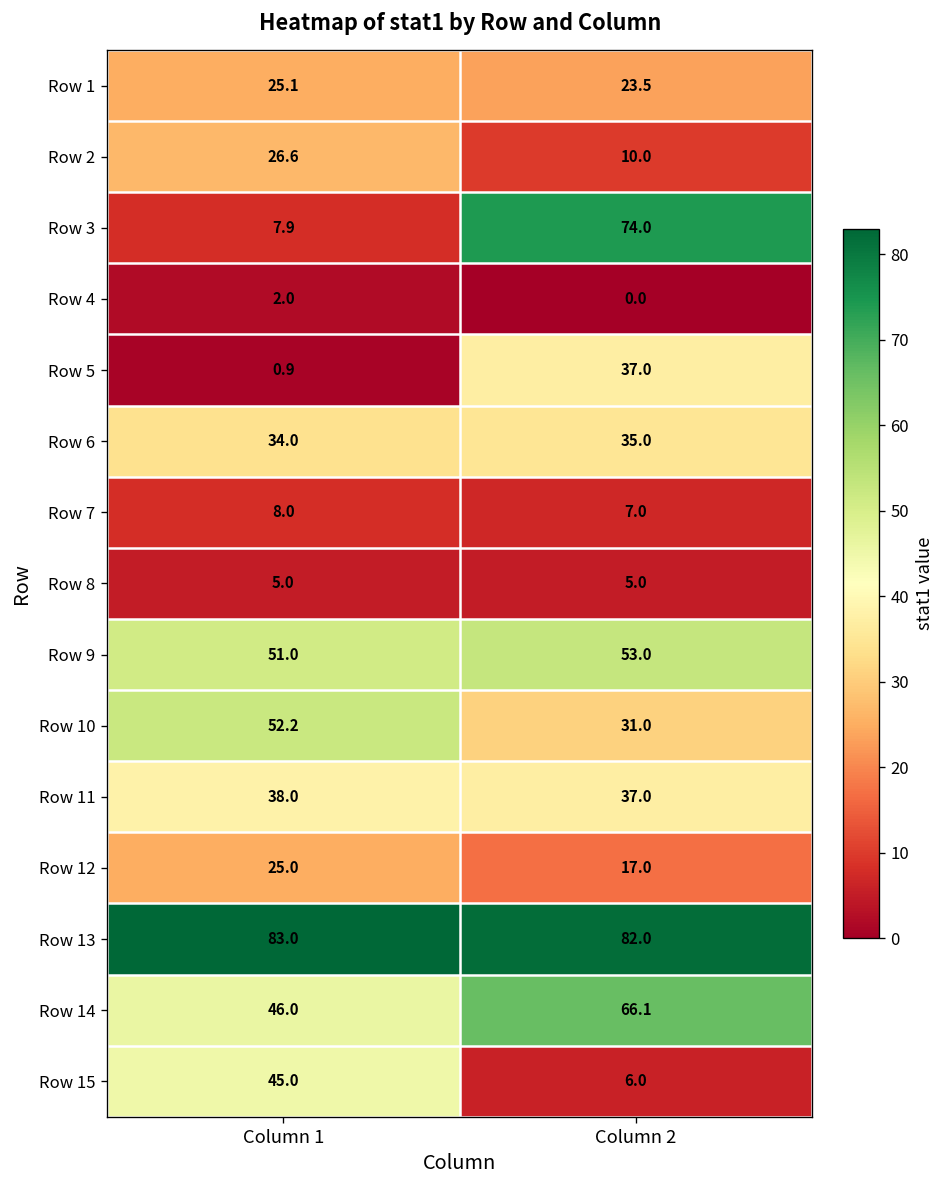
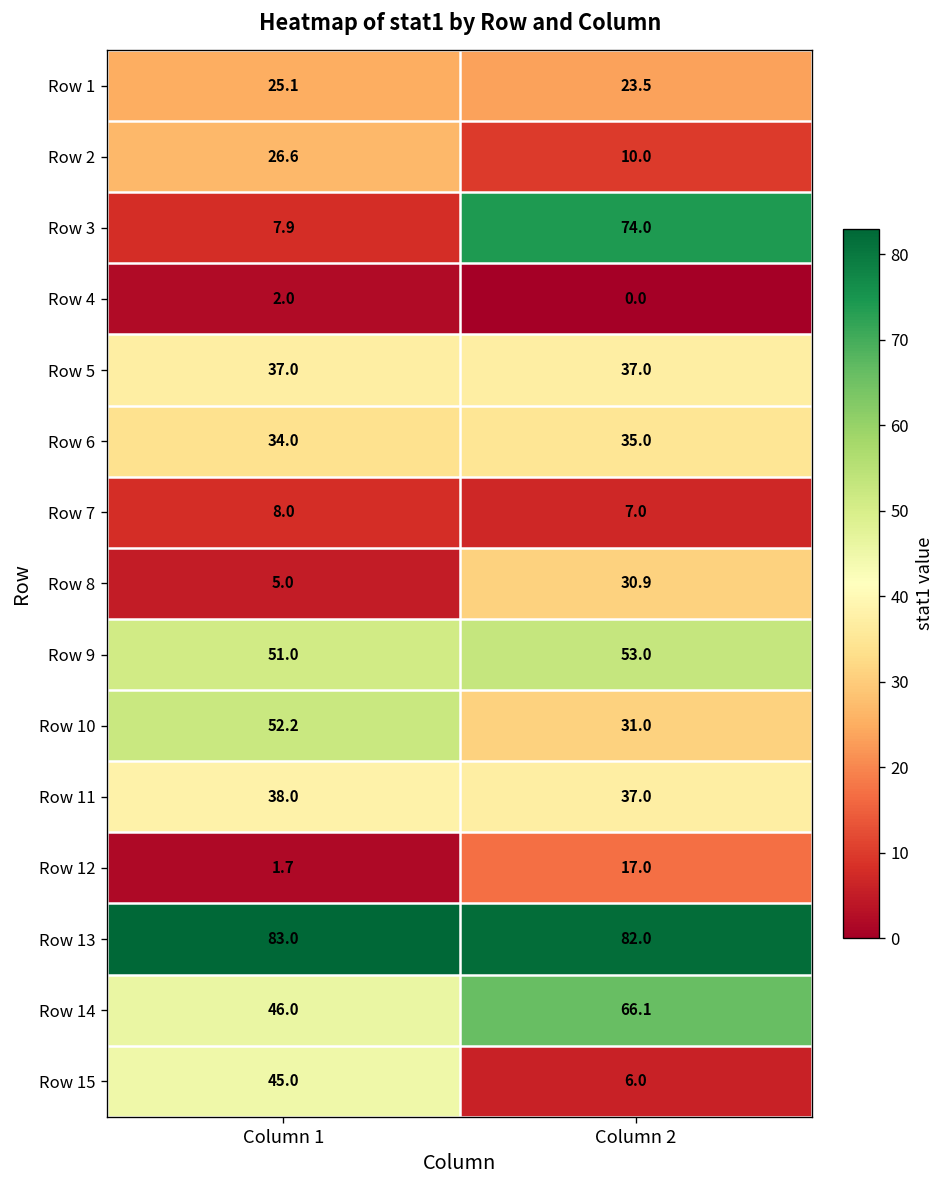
Row 5, Column 1: 0.9 -> 37.0
Row 8, Column 2: 5.0 -> 30.9
Row 12, Column 1: 25.0 -> 1.7
